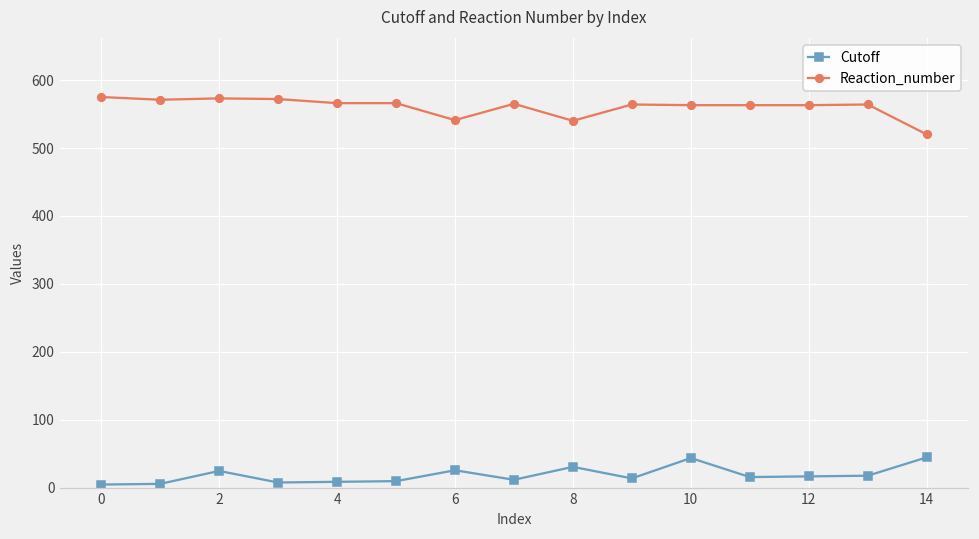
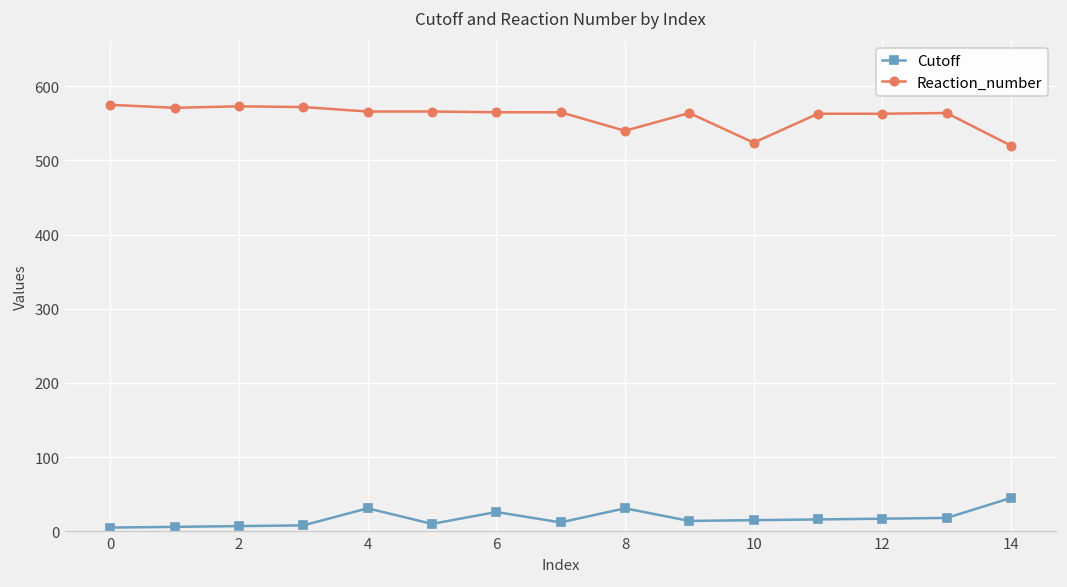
Cutoff, 2: 30 -> 10
Cutoff, 4: 10 -> 30
Reaction_number, 6: 540 -> 570
Cutoff, 10: 40 -> 20
Reaction_number, 10: 560 -> 520
